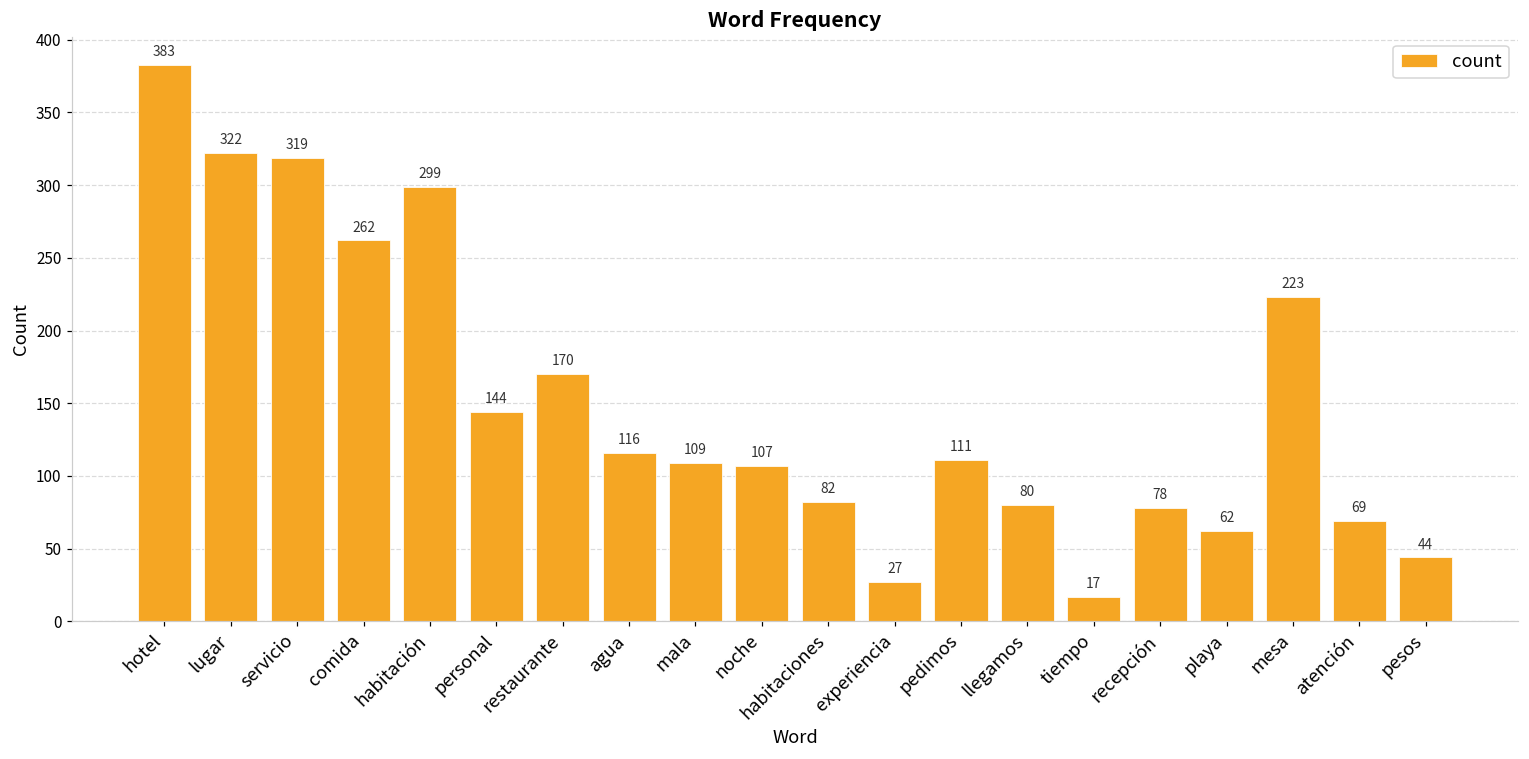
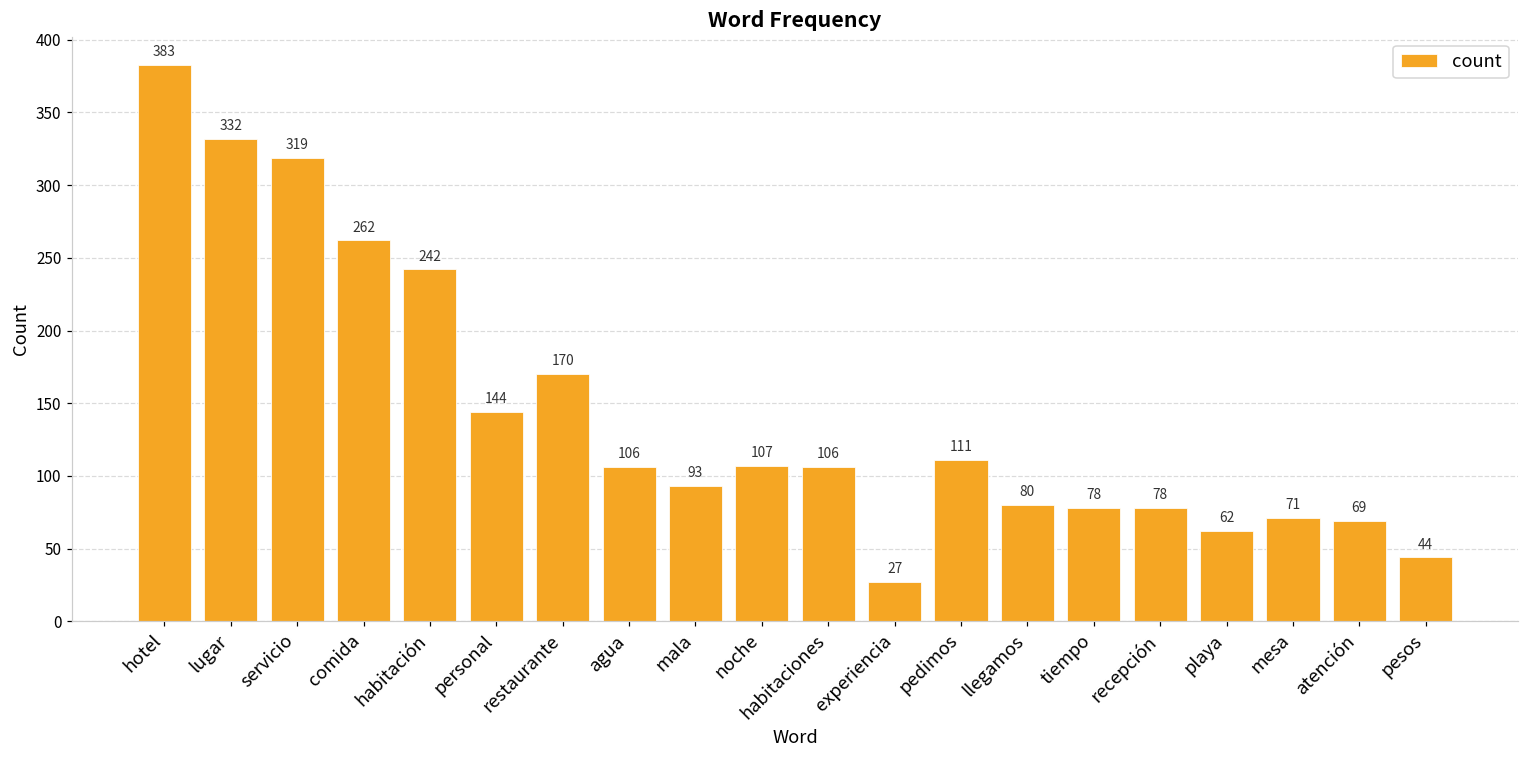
lugar: 322 -> 332
habitación: 299 -> 242
agua: 116 -> 106
mala: 109 -> 93
habitaciones: 82 -> 106
tiempo: 17 -> 78
mesa: 223 -> 71
